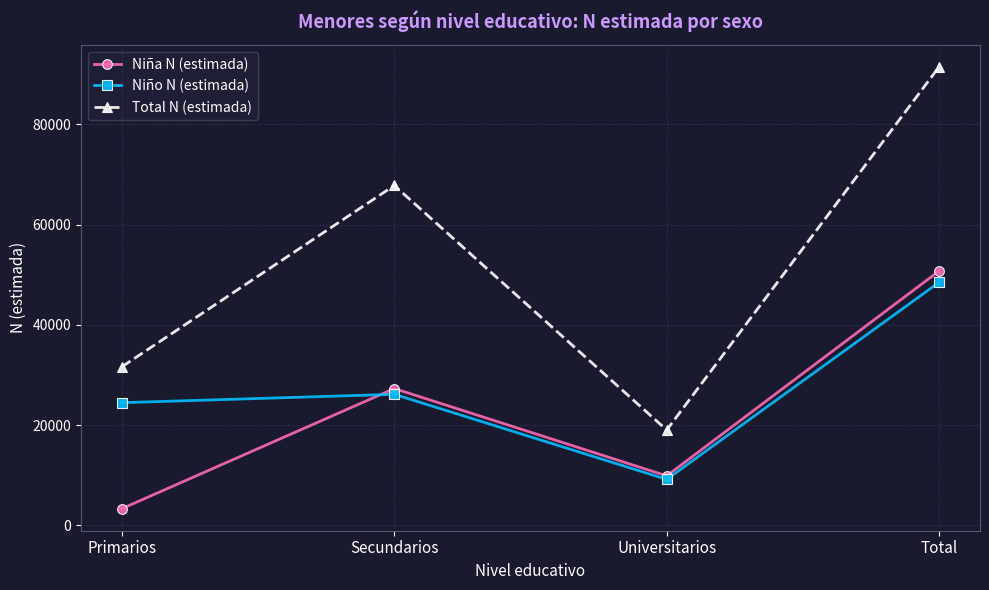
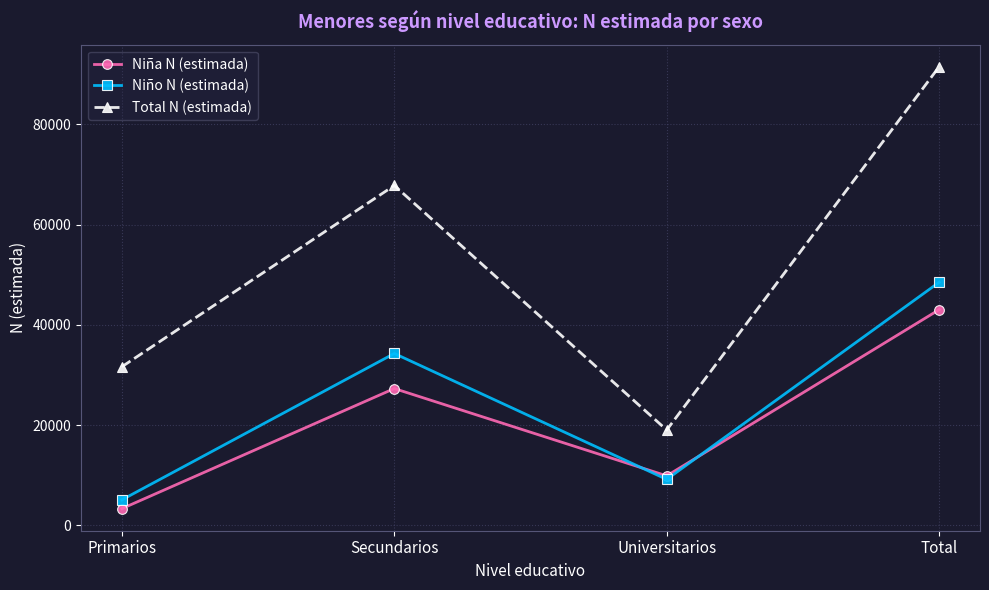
Niño N (estimada), Primarios: 24000 -> 5000
Niño N (estimada), Secundarios: 26000 -> 34000
Niña N (estimada), Total: 51000 -> 43000
